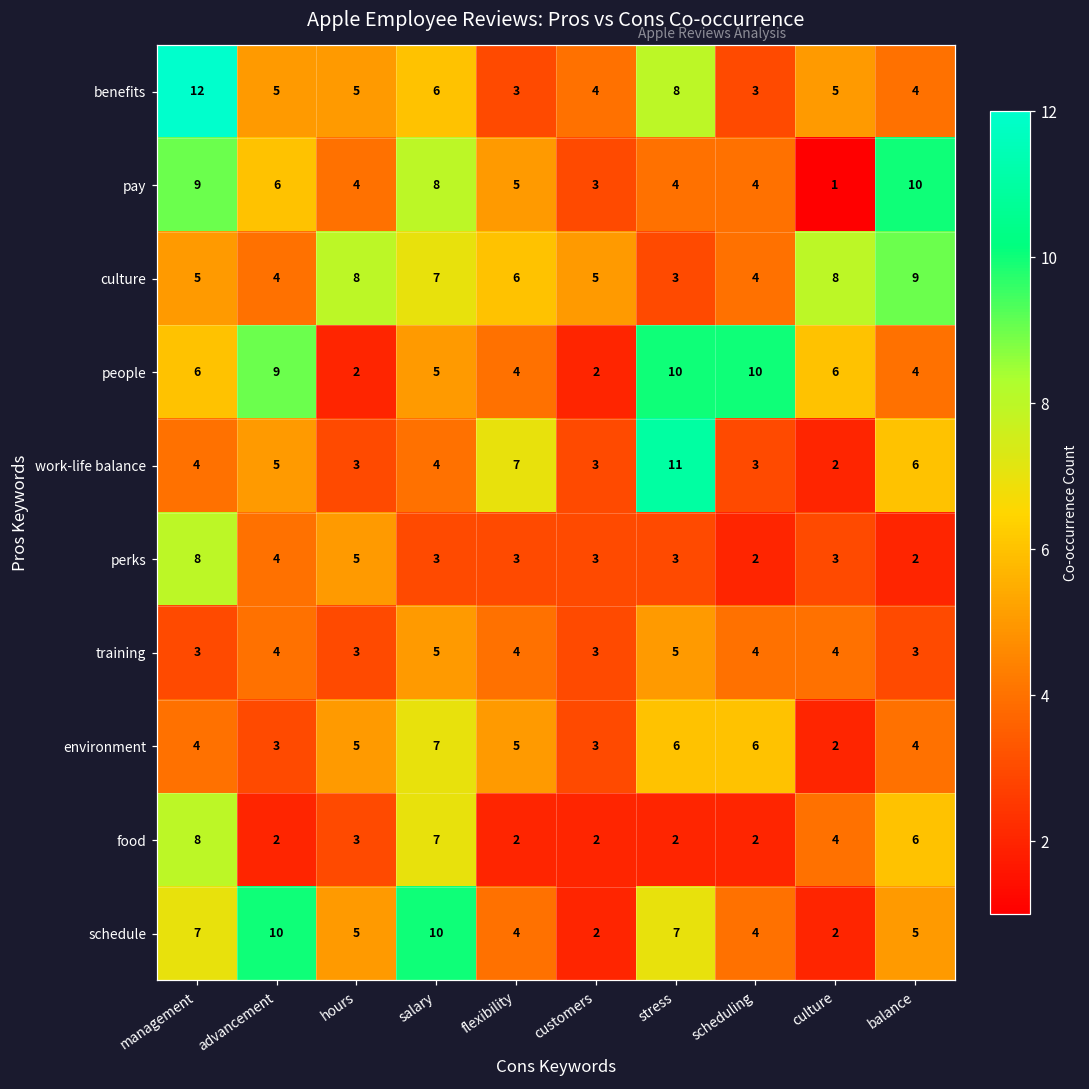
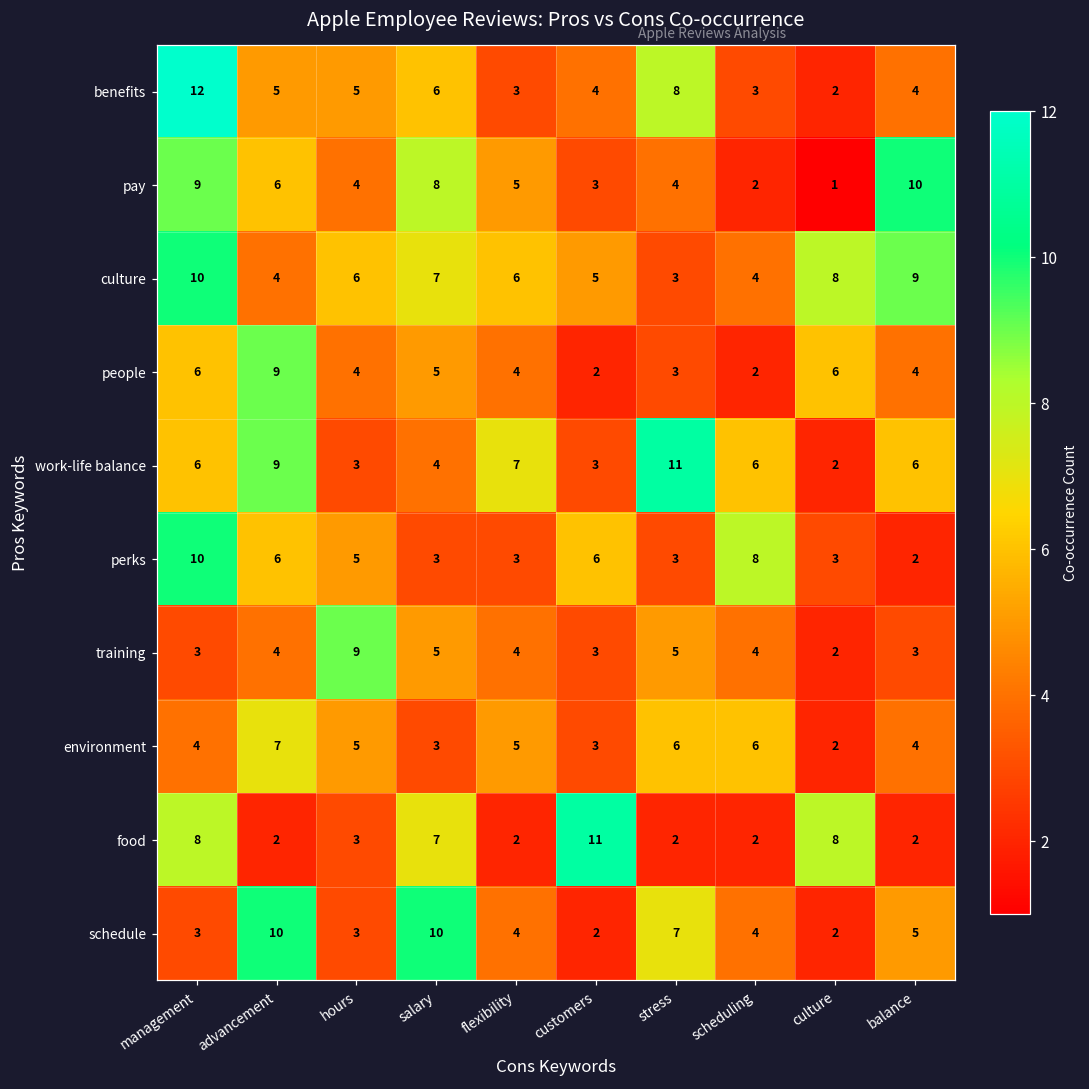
benefits, culture: 5 -> 2
pay, scheduling: 4 -> 2
culture, management: 5 -> 10
culture, hours: 8 -> 6
people, hours: 2 -> 4
people, stress: 10 -> 3
people, scheduling: 10 -> 2
work-life balance, management: 4 -> 6
work-life balance, advancement: 5 -> 9
work-life balance, scheduling: 3 -> 6
perks, management: 8 -> 10
perks, advancement: 4 -> 6
perks, customers: 3 -> 6
perks, scheduling: 2 -> 8
training, hours: 3 -> 9
training, culture: 4 -> 2
environment, advancement: 3 -> 7
environment, salary: 7 -> 3
food, customers: 2 -> 11
food, culture: 4 -> 8
food, balance: 6 -> 2
schedule, management: 7 -> 3
schedule, hours: 5 -> 3
